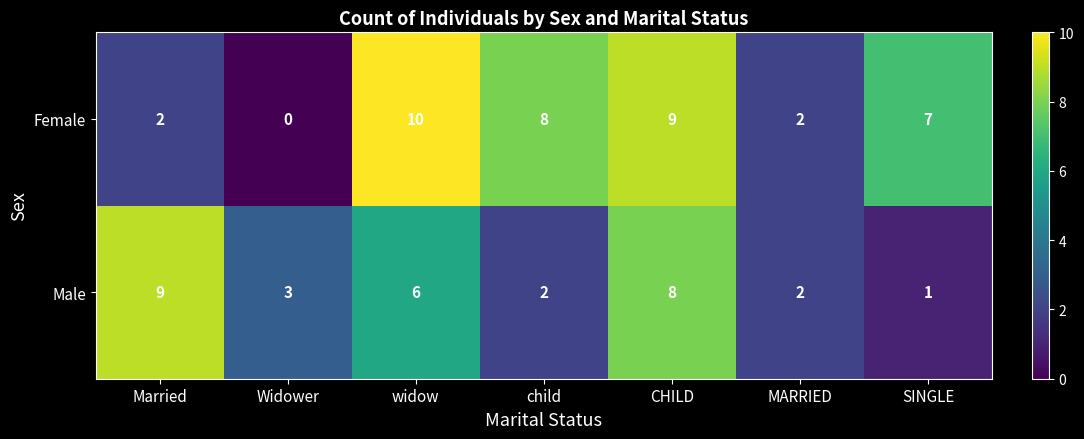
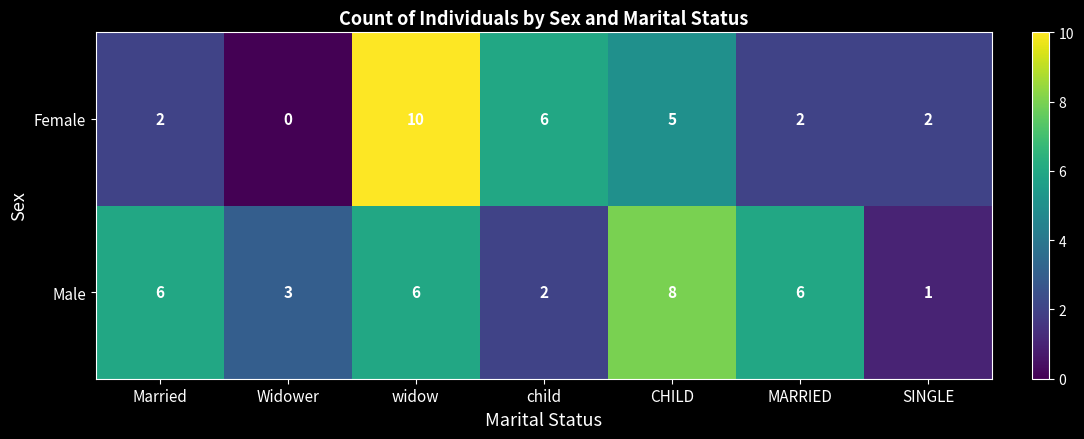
Female, child: 8 -> 6
Female, CHILD: 9 -> 5
Female, SINGLE: 7 -> 2
Male, Married: 9 -> 6
Male, MARRIED: 2 -> 6
